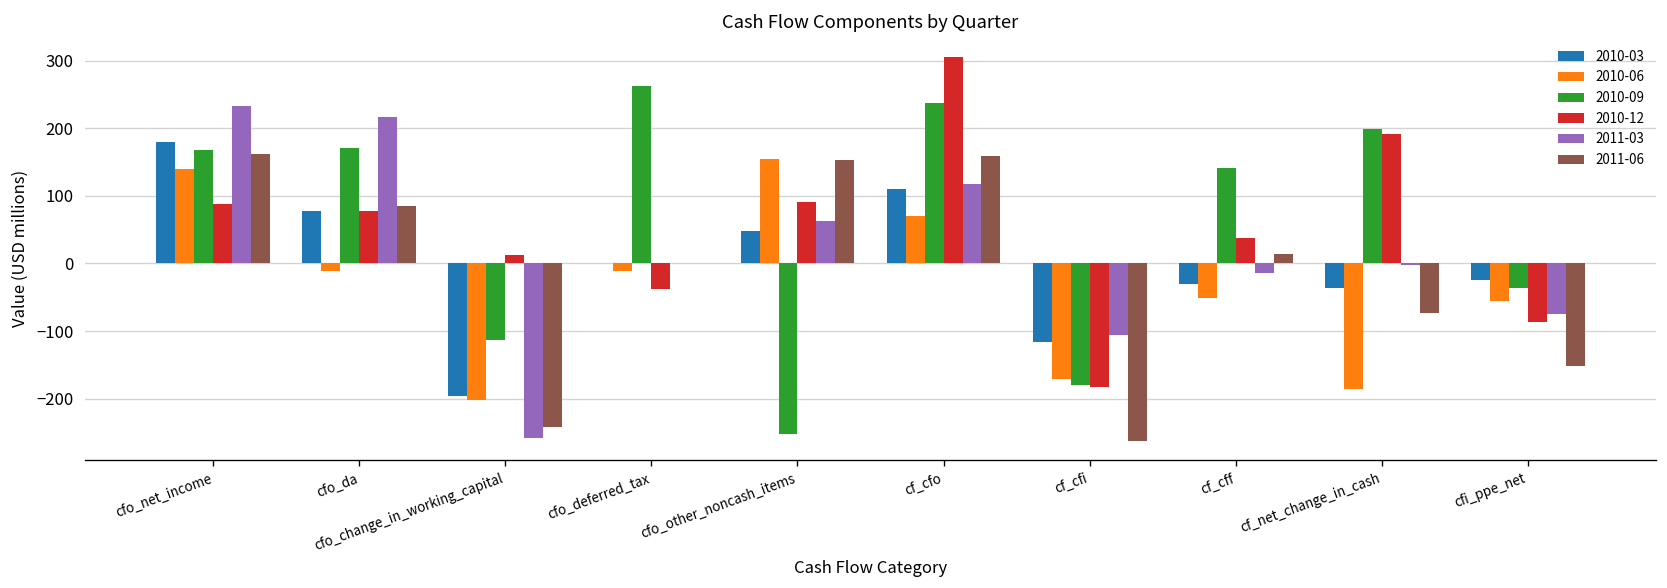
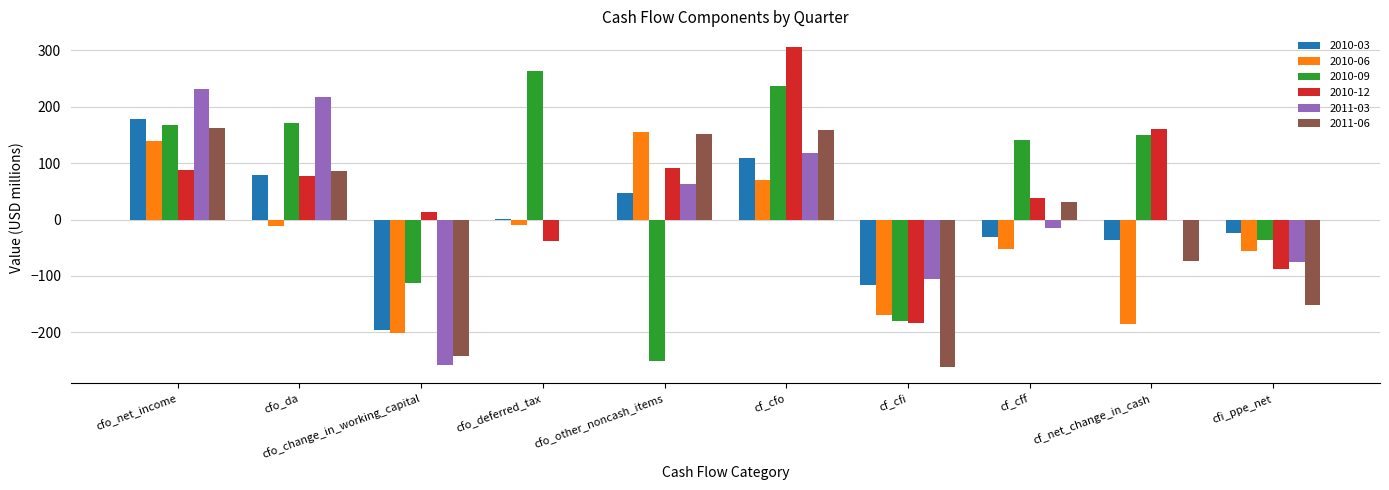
2011-06, cf_cff: 10 -> 30
2010-09, cf_net_change_in_cash: 200 -> 150
2010-12, cf_net_change_in_cash: 190 -> 160
